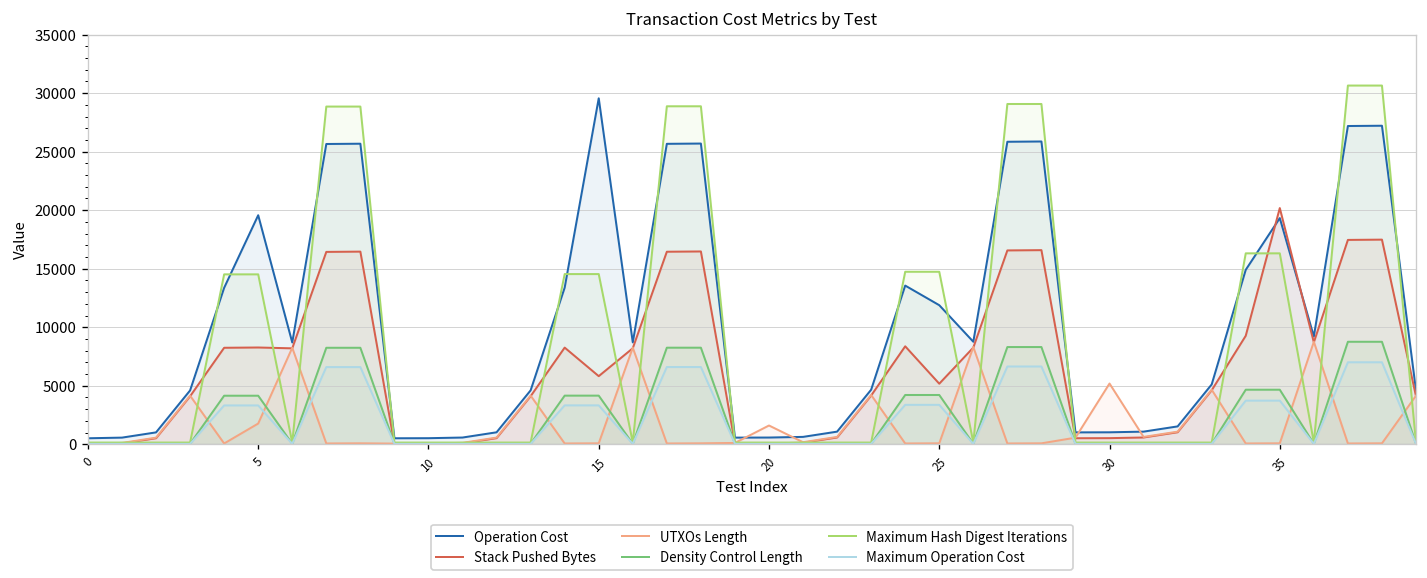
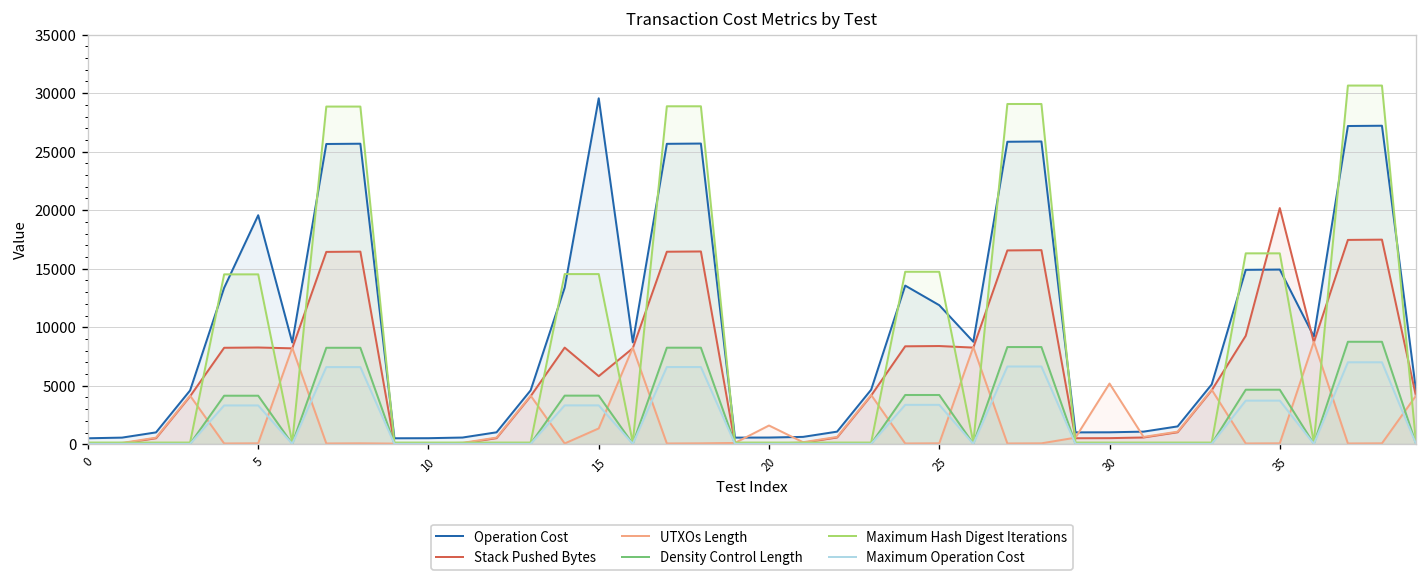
UTXOs Length, 5: 2000 -> 0
UTXOs Length, 15: 0 -> 1000
Stack Pushed Bytes, 25: 5000 -> 8000
Operation Cost, 35: 19000 -> 15000
